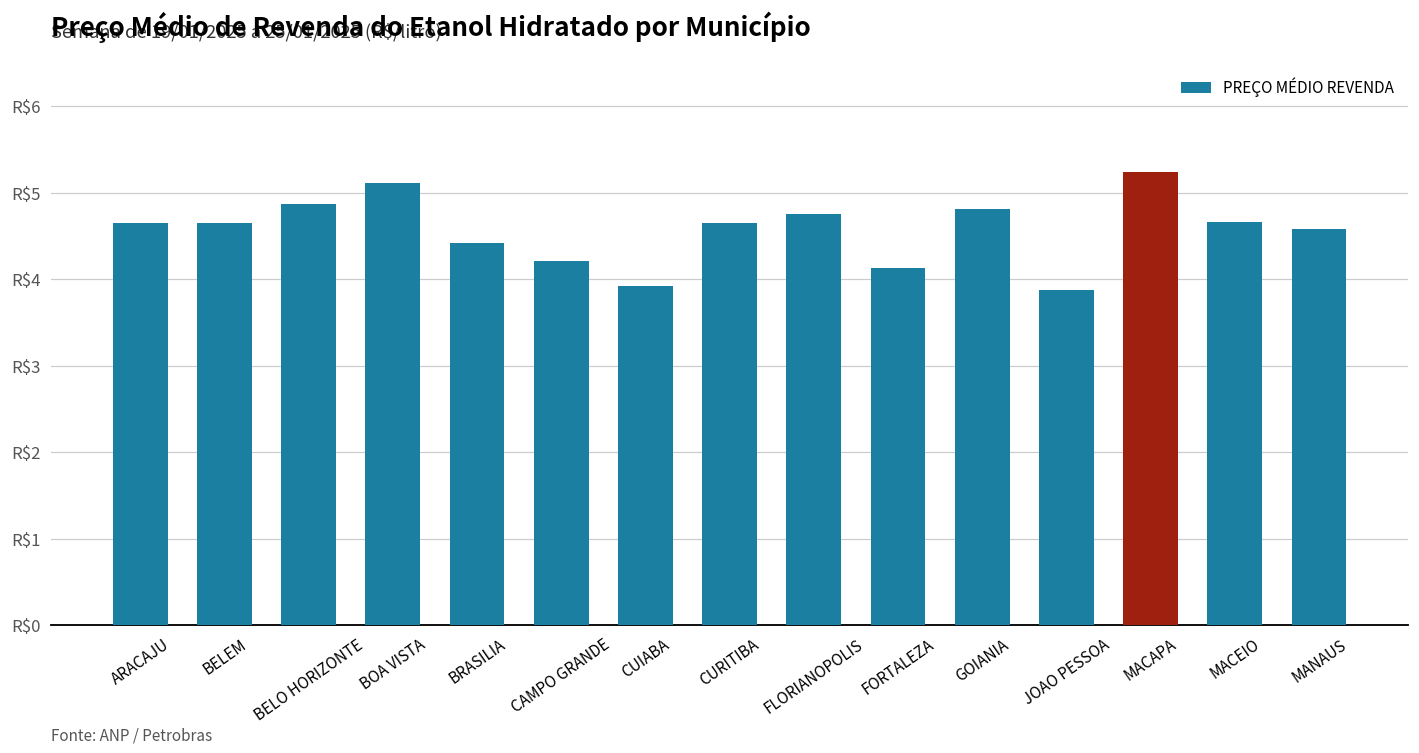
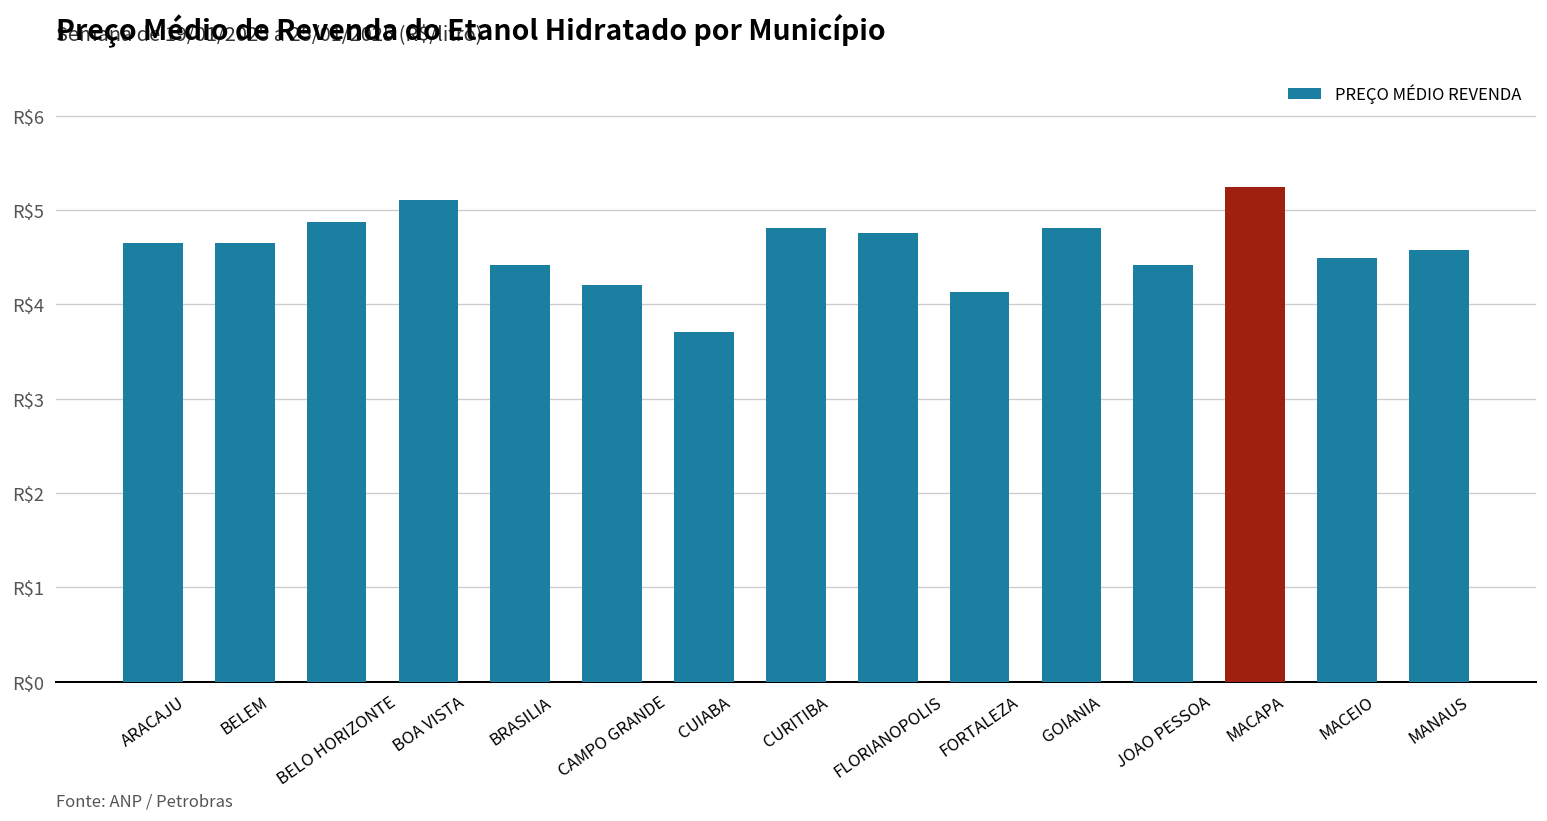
CUIABA: R$3.9 -> R$3.7
CURITIBA: R$4.7 -> R$4.8
JOAO PESSOA: R$3.9 -> R$4.4
MACEIO: R$4.7 -> R$4.5
